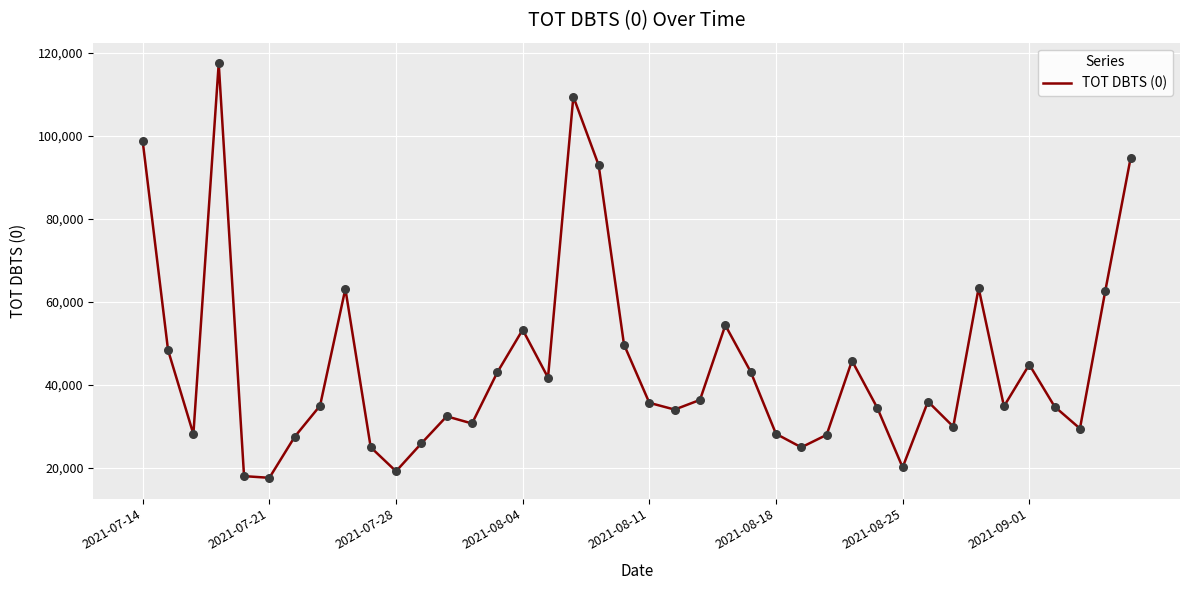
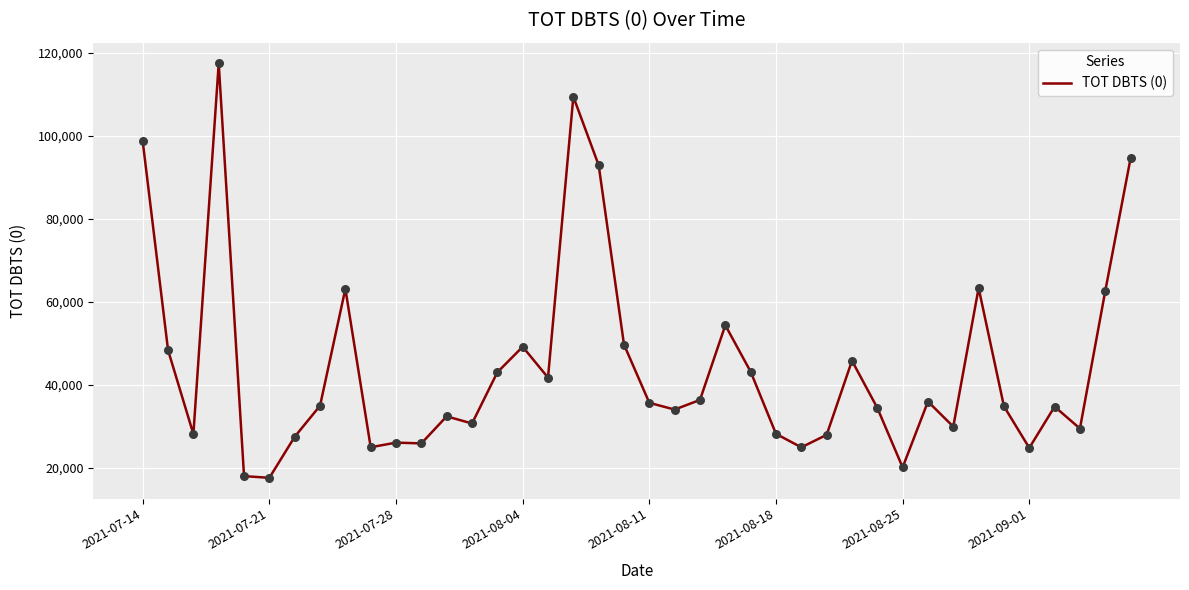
2021-07-28: 19,000 -> 26,000
2021-08-04: 53,000 -> 49,000
2021-09-01: 45,000 -> 25,000
